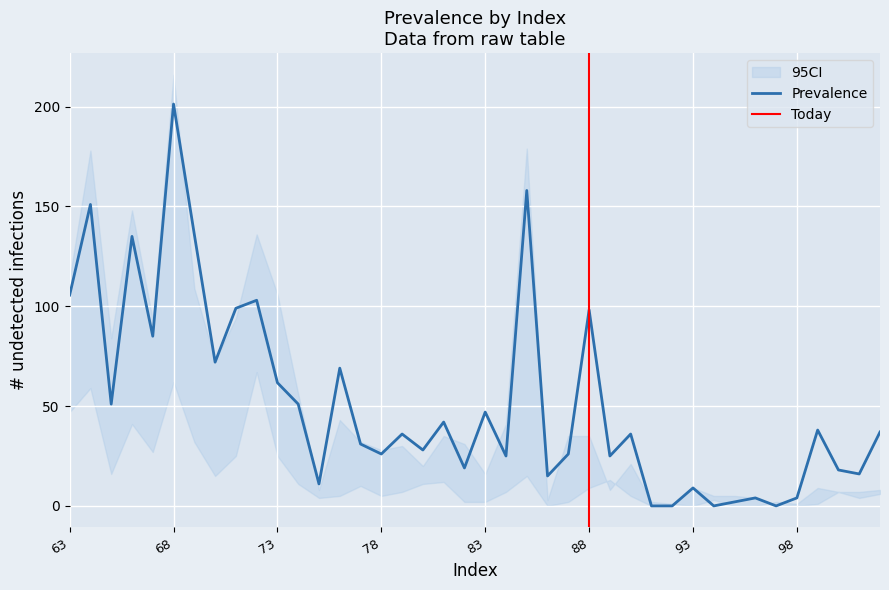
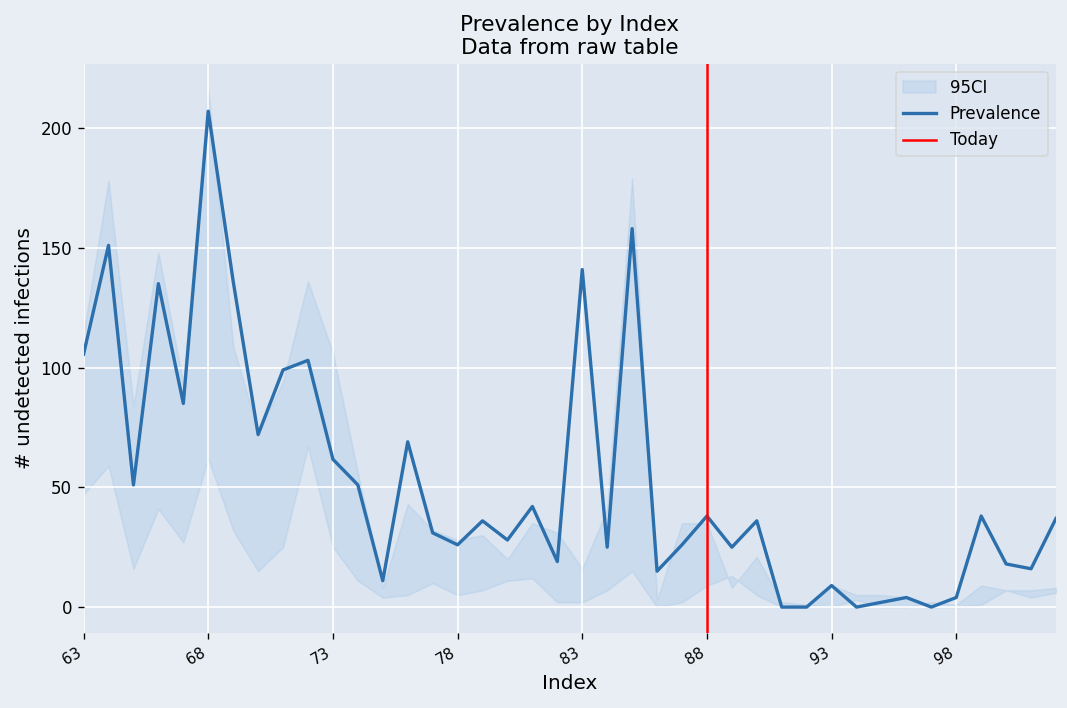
Prevalence, 68: 201 -> 207
Prevalence, 83: 47 -> 141
Prevalence, 88: 98 -> 38
